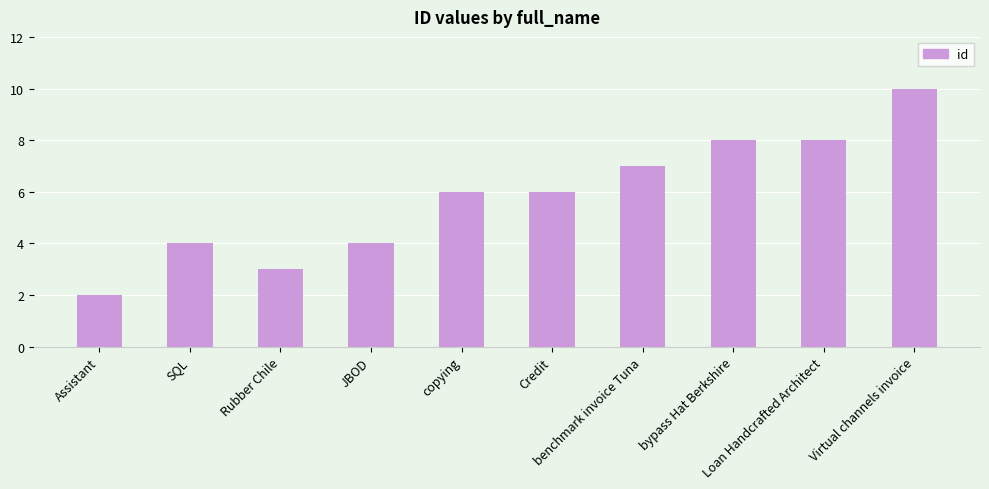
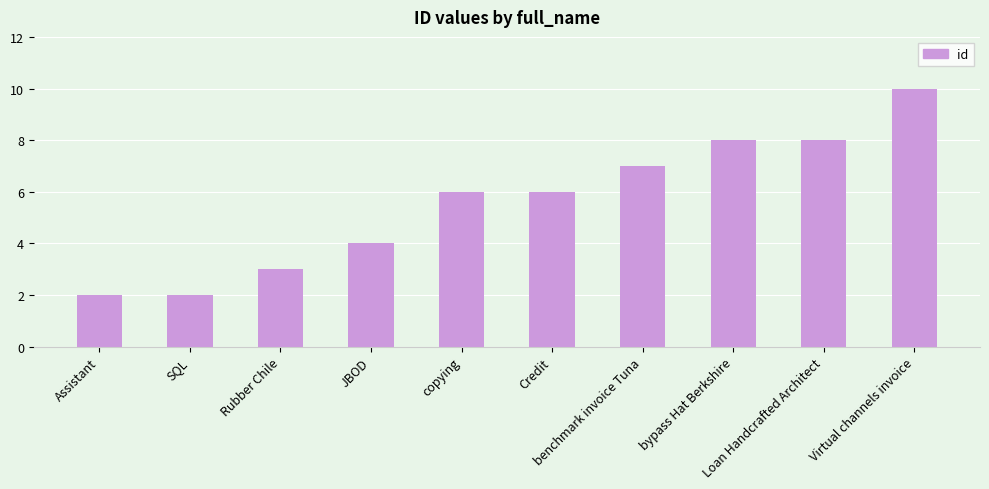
SQL: 4 -> 2
